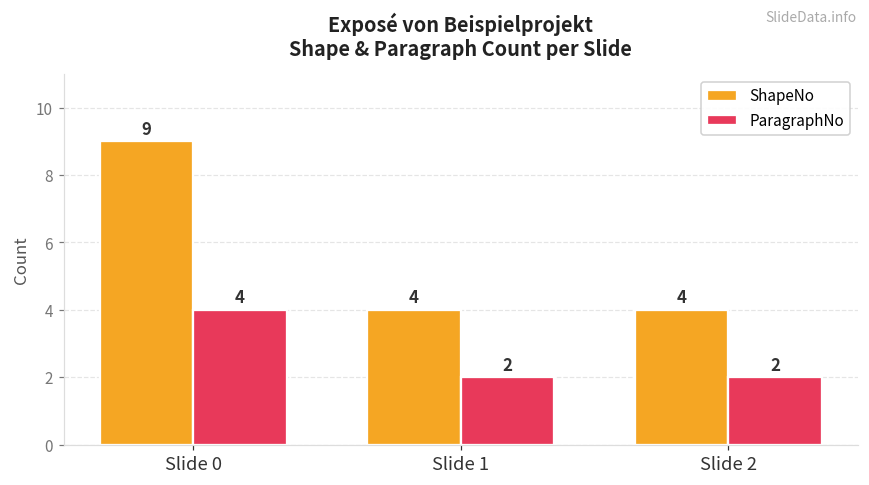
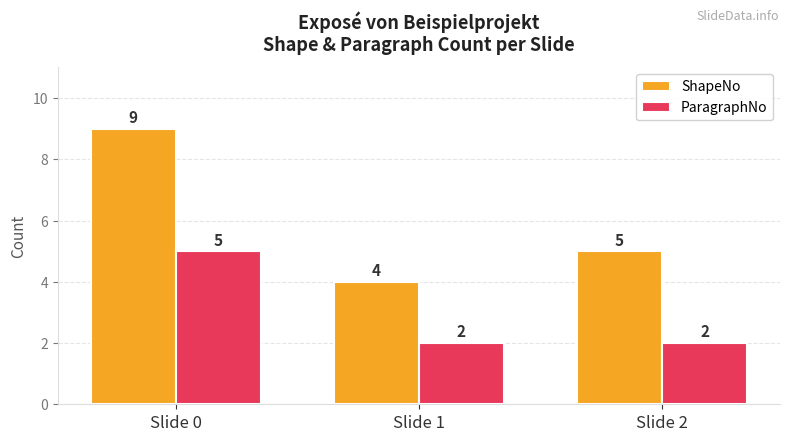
ParagraphNo, Slide 0: 4 -> 5
ShapeNo, Slide 2: 4 -> 5
